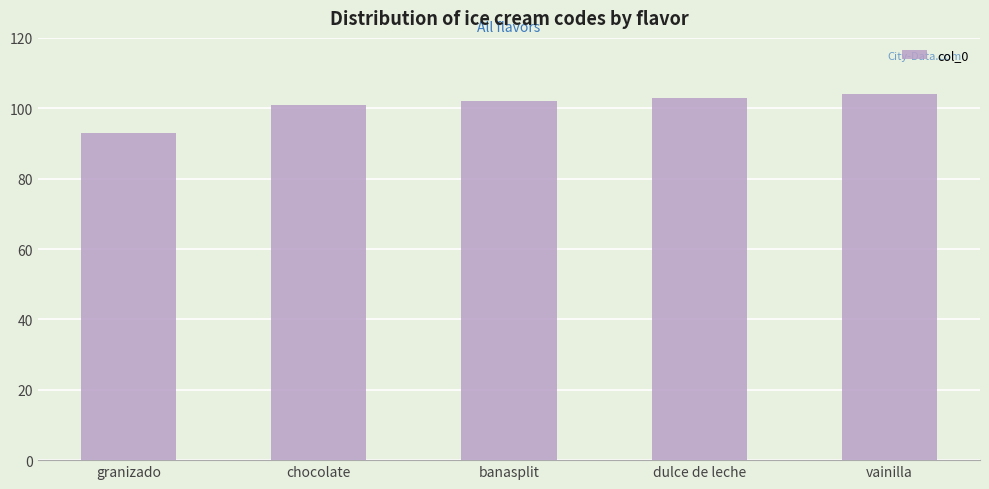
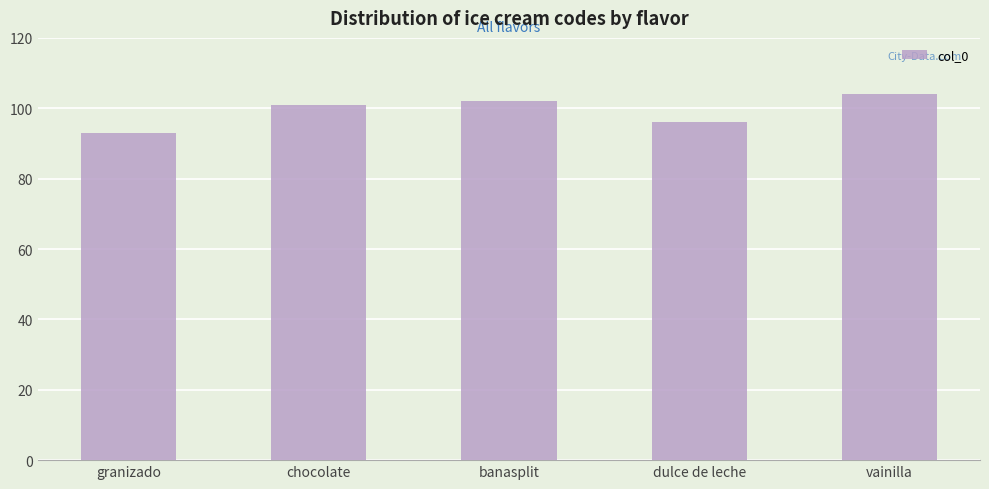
dulce de leche: 103 -> 96
